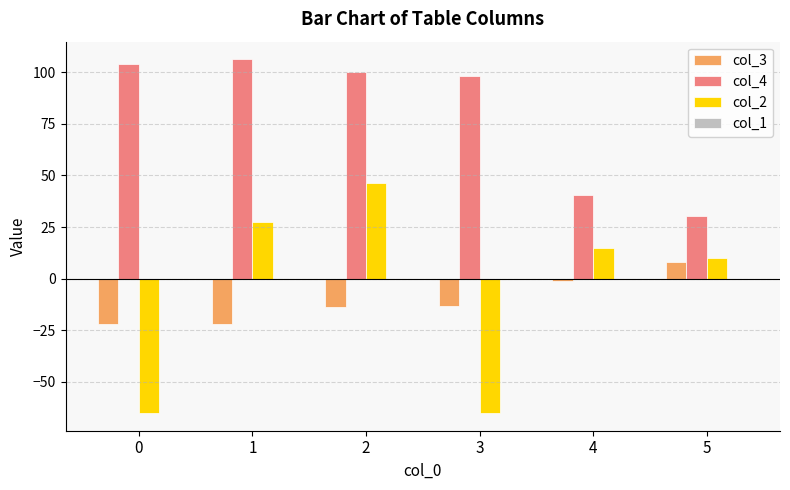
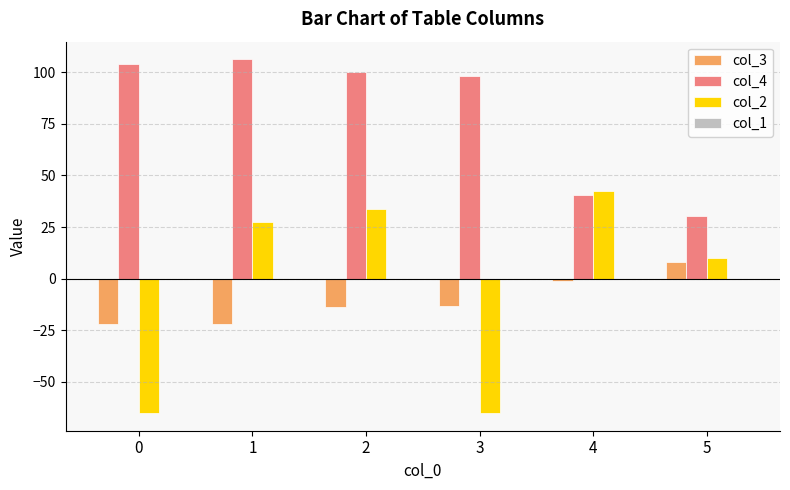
col_2, 2: 46 -> 34
col_2, 4: 15 -> 42
